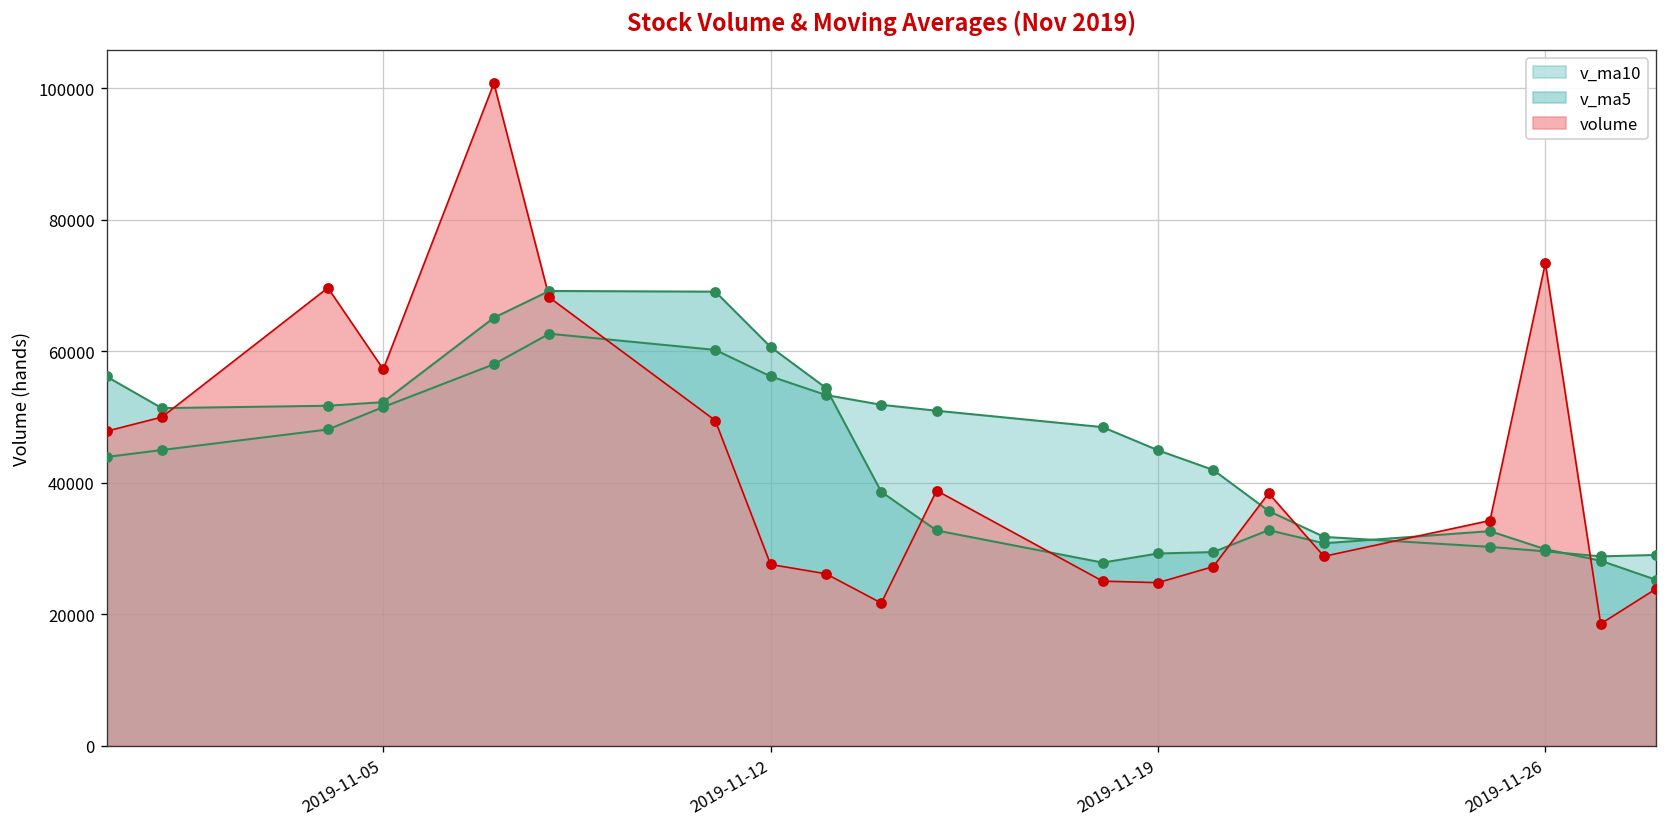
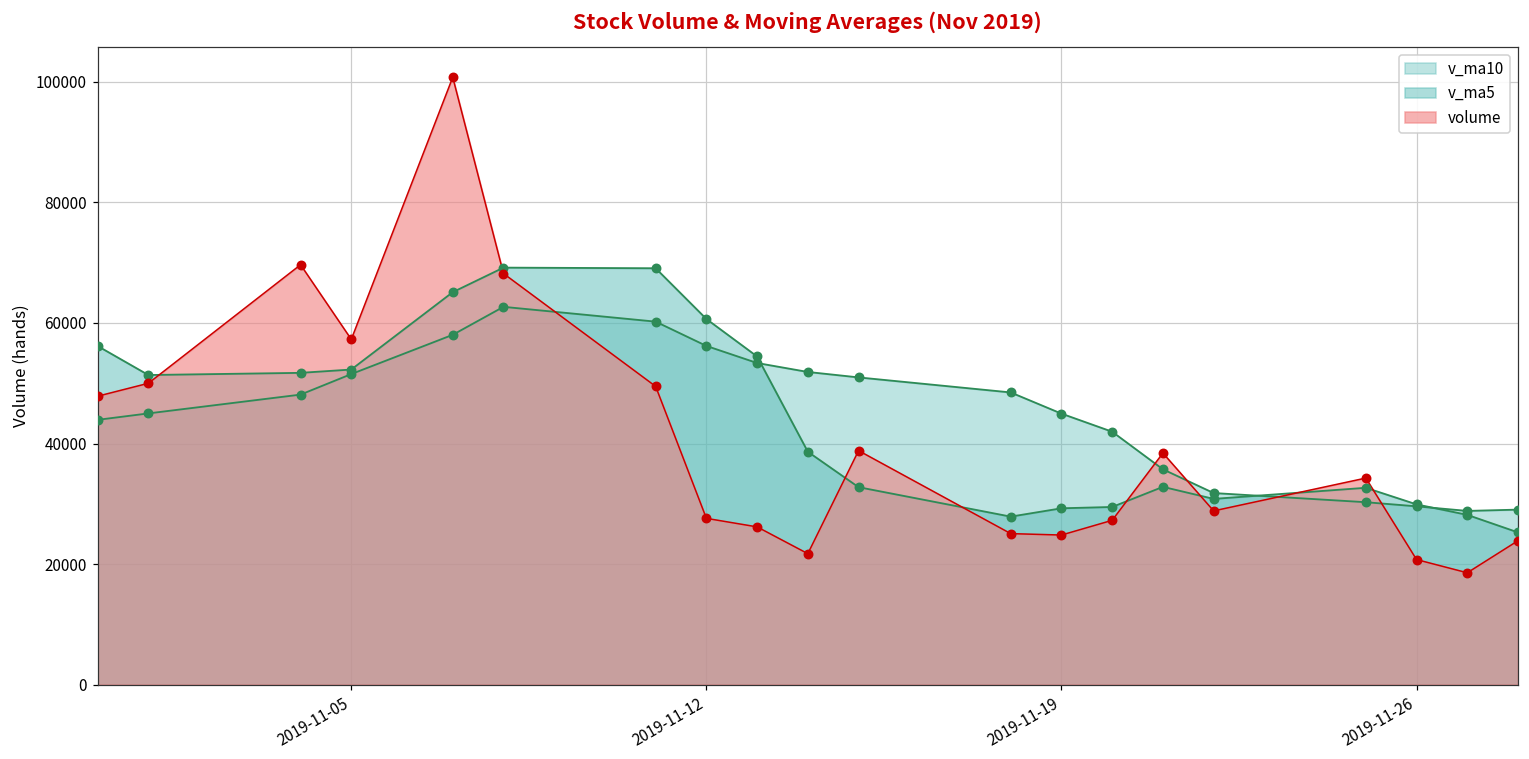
volume, 2019-11-26: 73000 -> 21000
